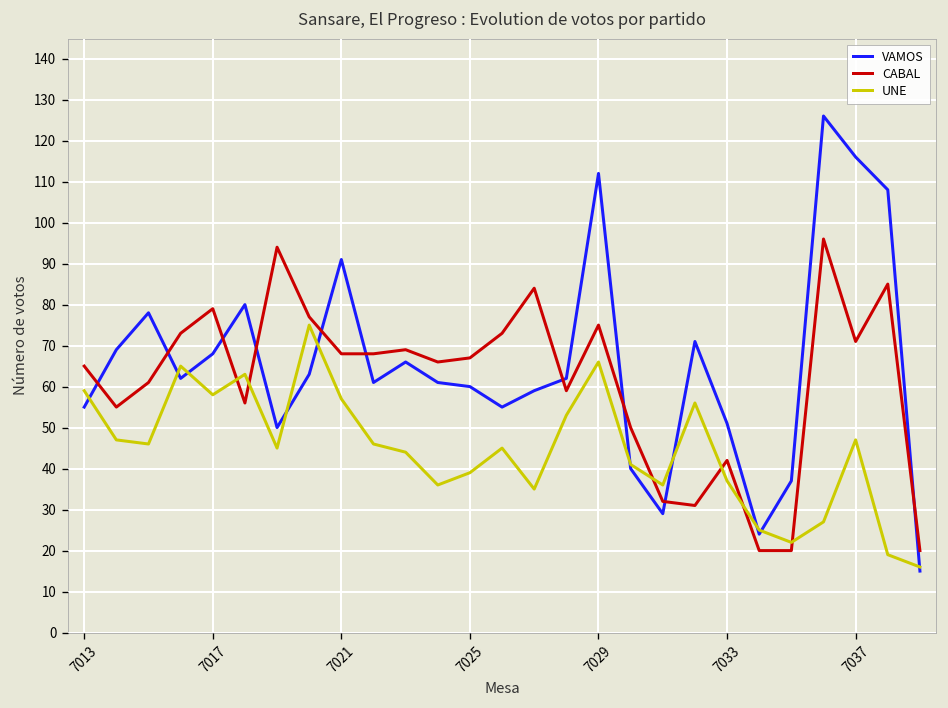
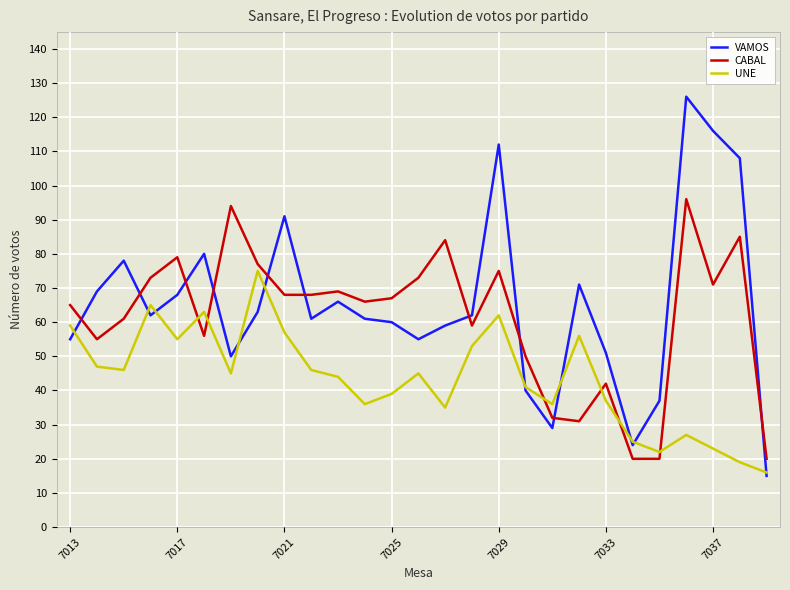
UNE, 7017: 58 -> 55
UNE, 7029: 66 -> 62
UNE, 7037: 47 -> 23
